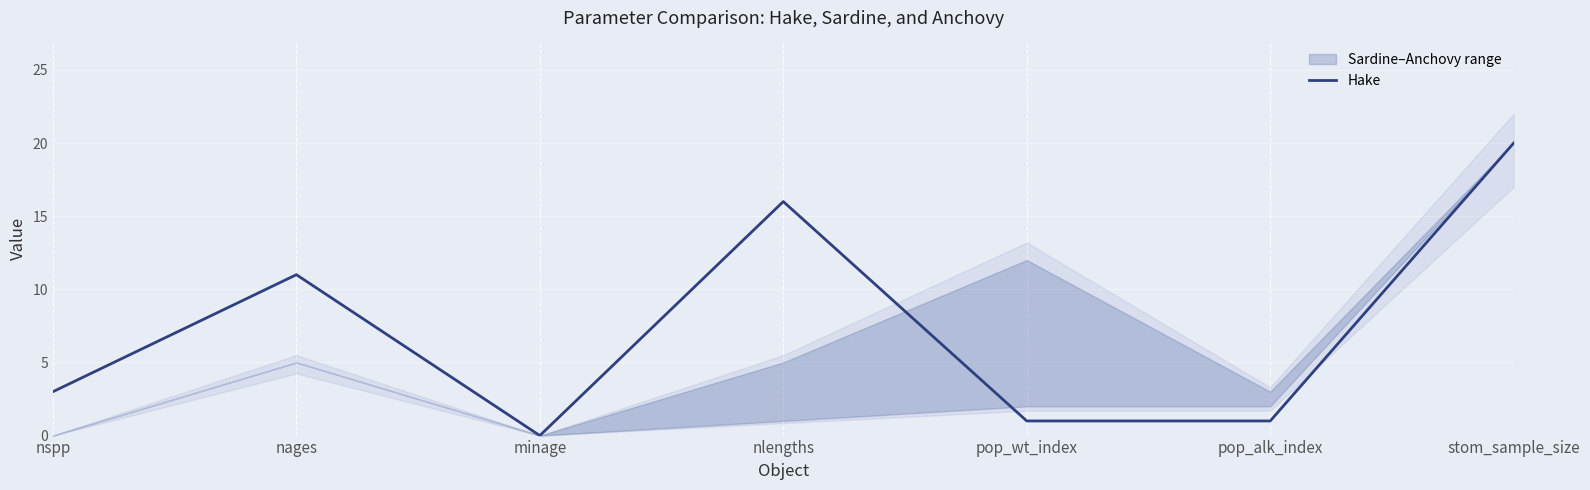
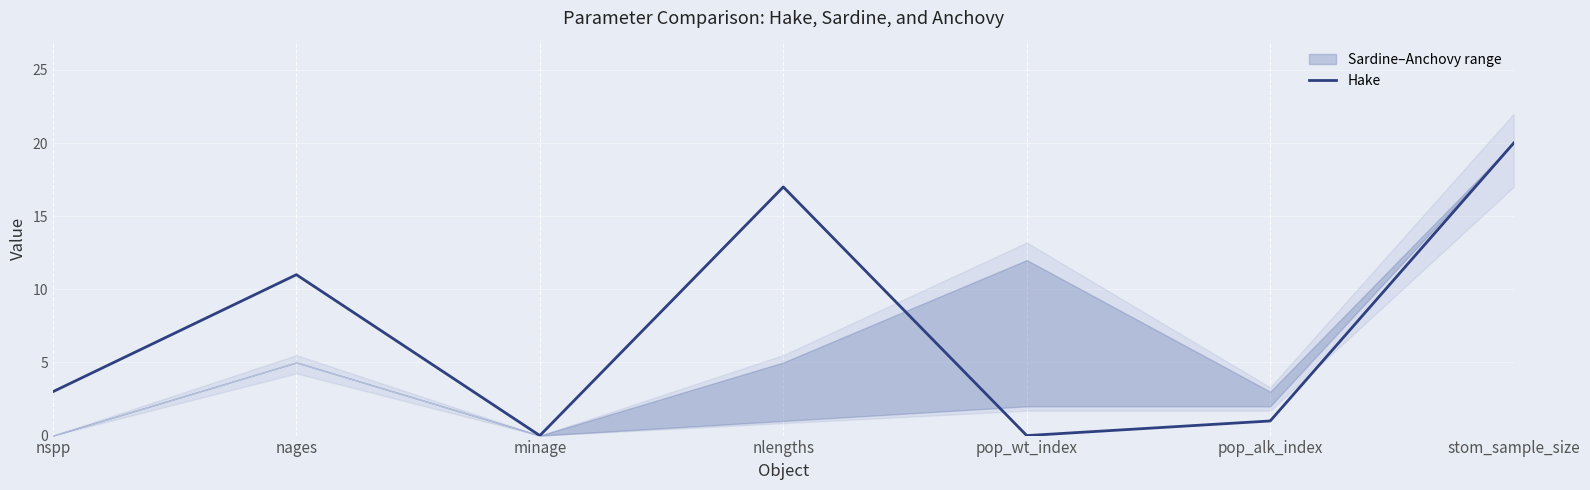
Hake, nlengths: 16 -> 17
Hake, pop_wt_index: 1 -> 0
